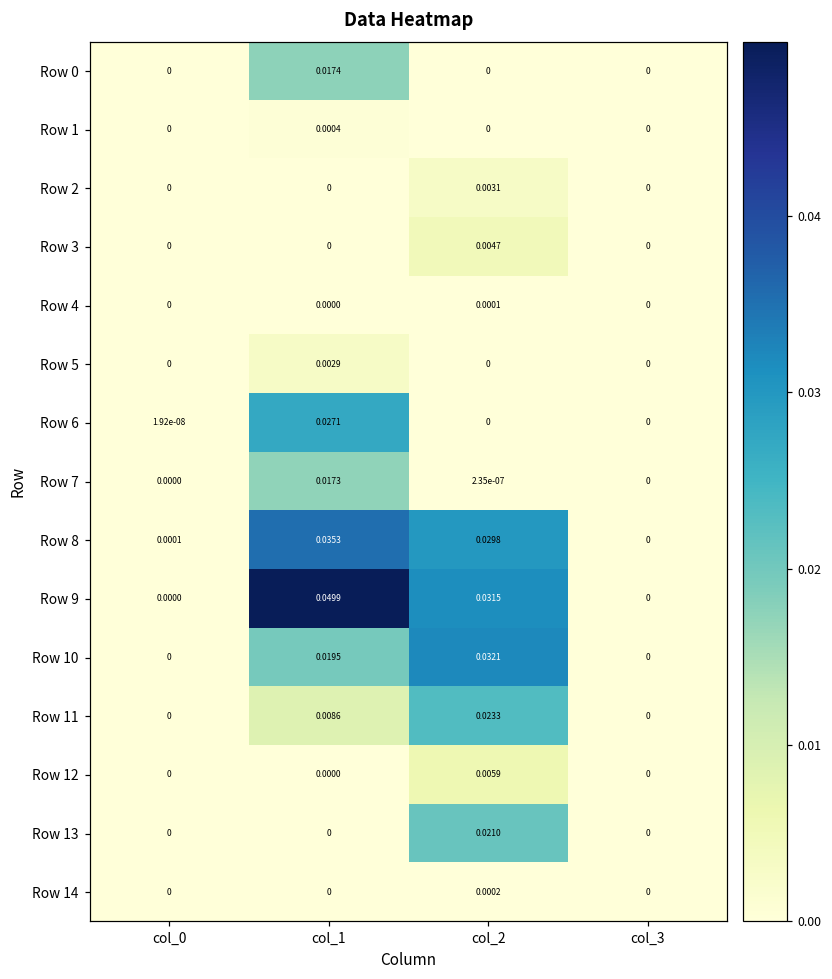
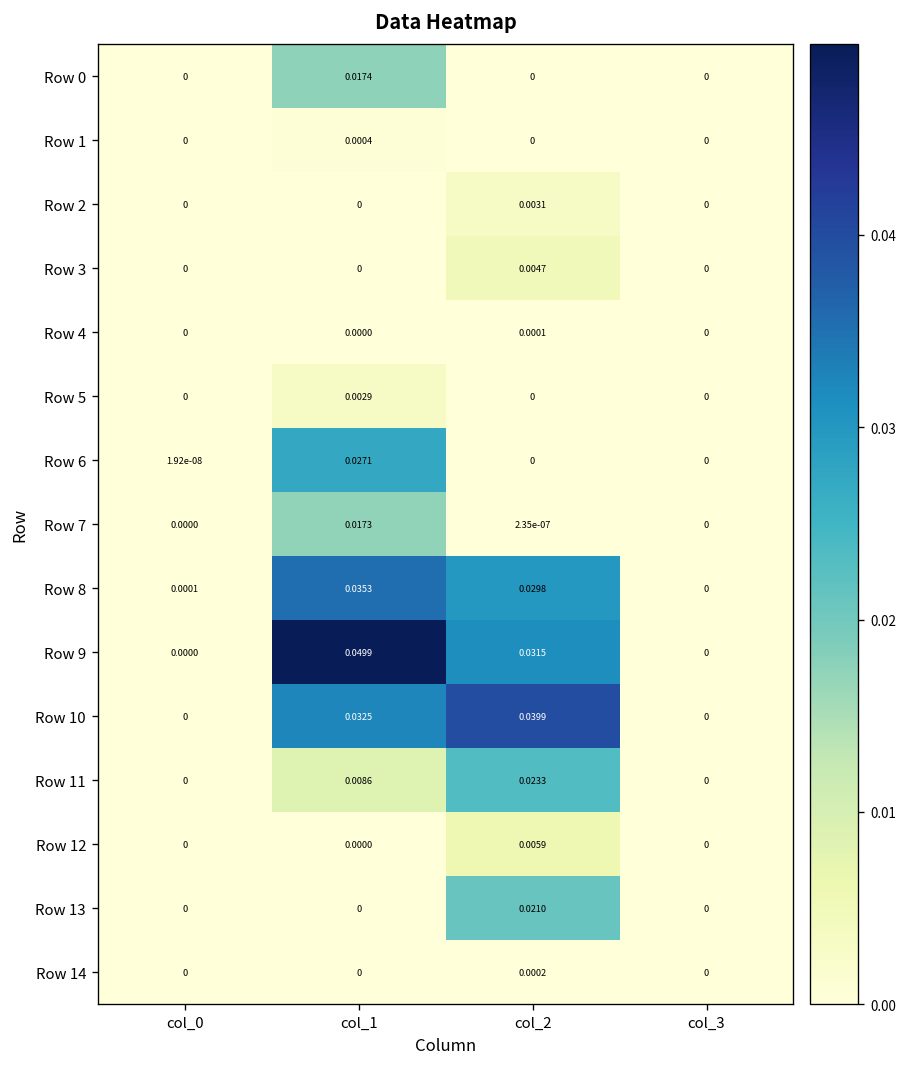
Row 10, col_1: 0.0195 -> 0.0325
Row 10, col_2: 0.0321 -> 0.0399
